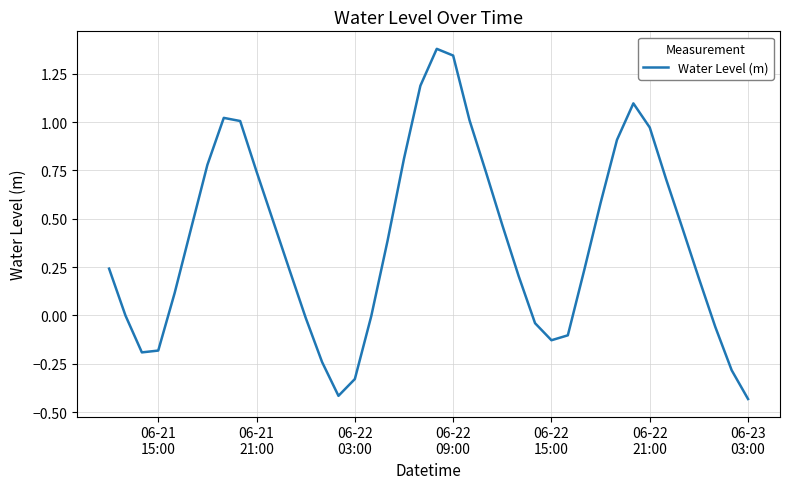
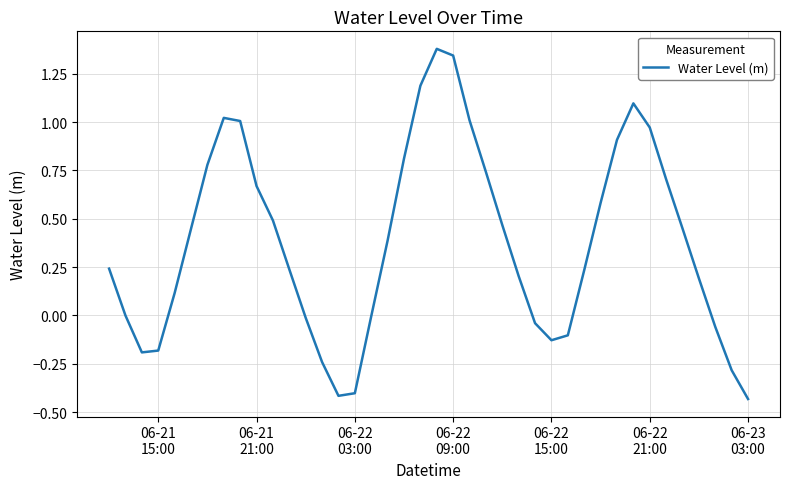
06-21 21:00: 0.74 -> 0.67
06-22 03:00: -0.33 -> -0.40
